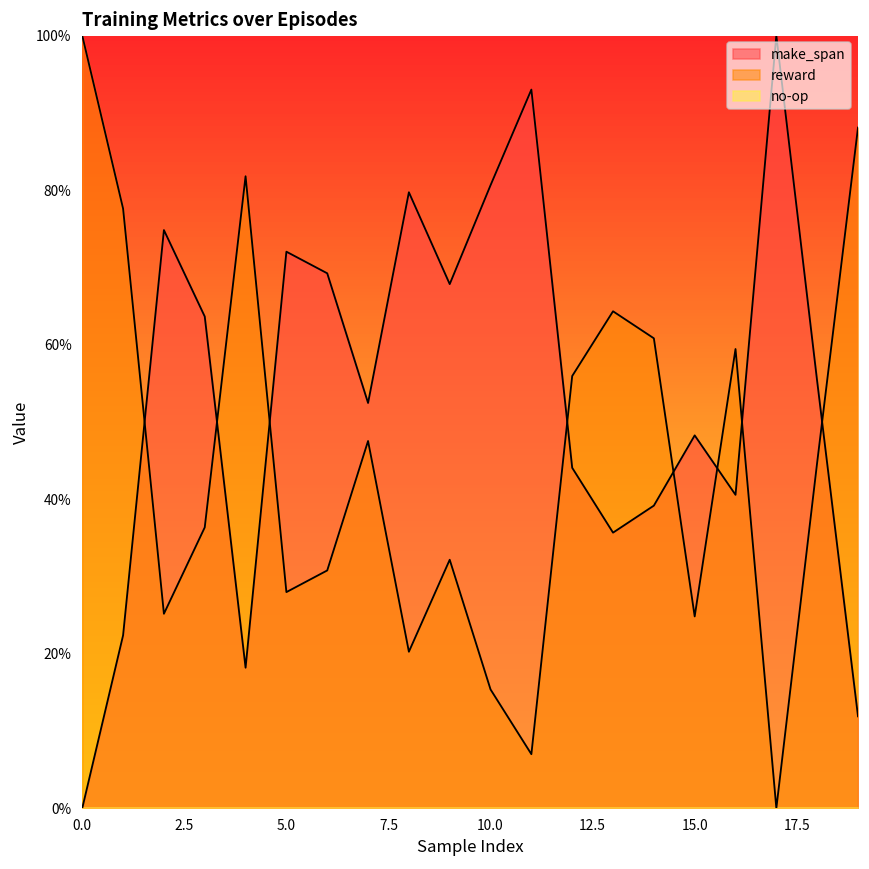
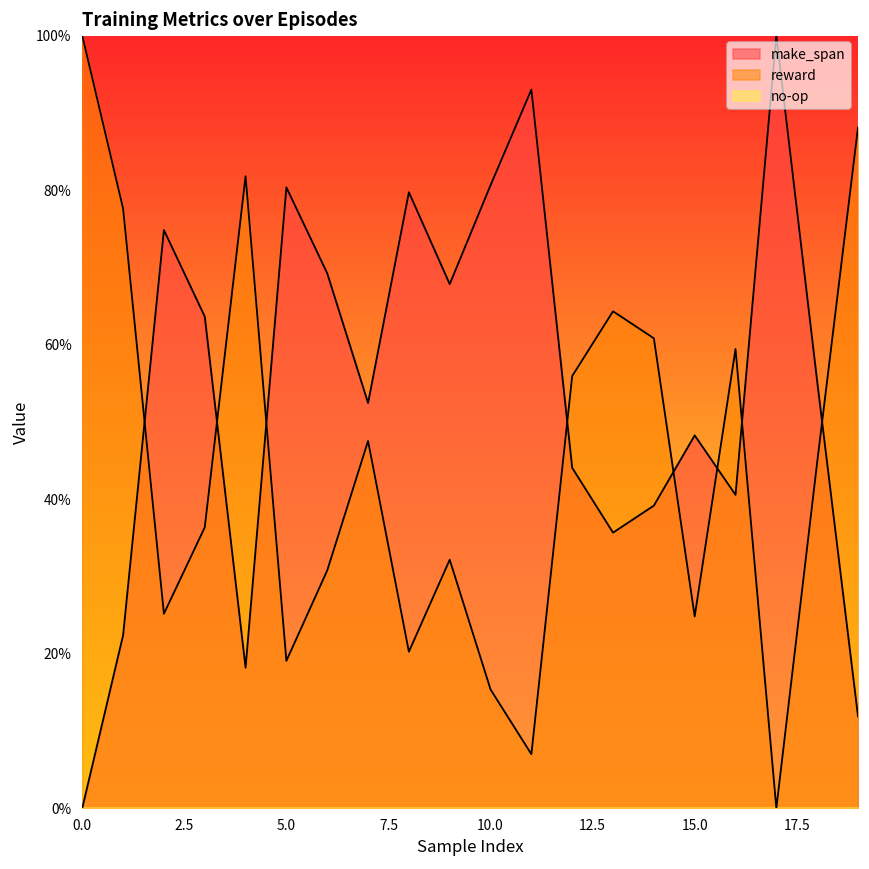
make_span, 5.0: 72% -> 80%
reward, 5.0: 28% -> 19%
